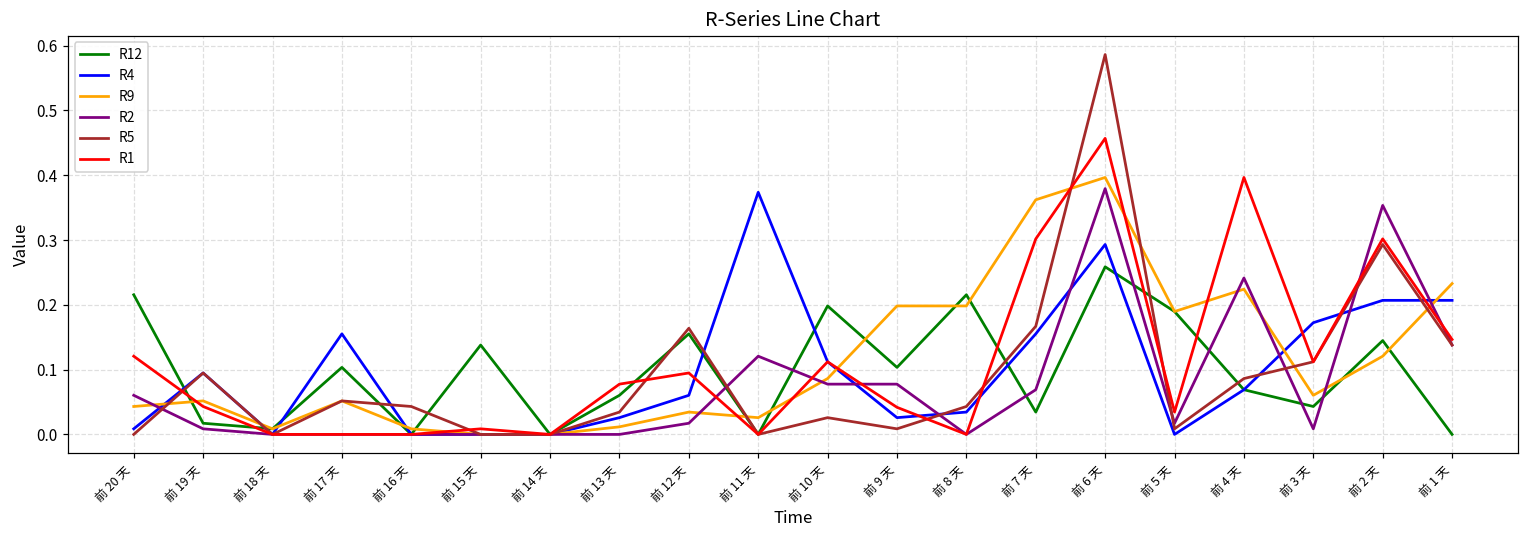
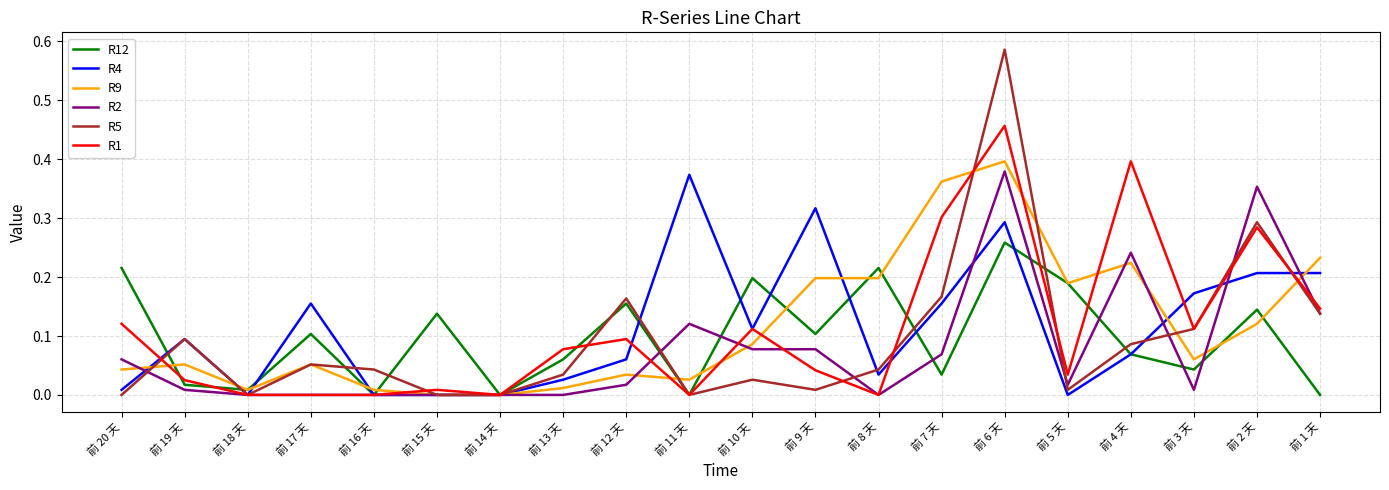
R1, 前 19 天: 0.04 -> 0.03
R4, 前 9 天: 0.03 -> 0.32
R1, 前 2 天: 0.30 -> 0.28
